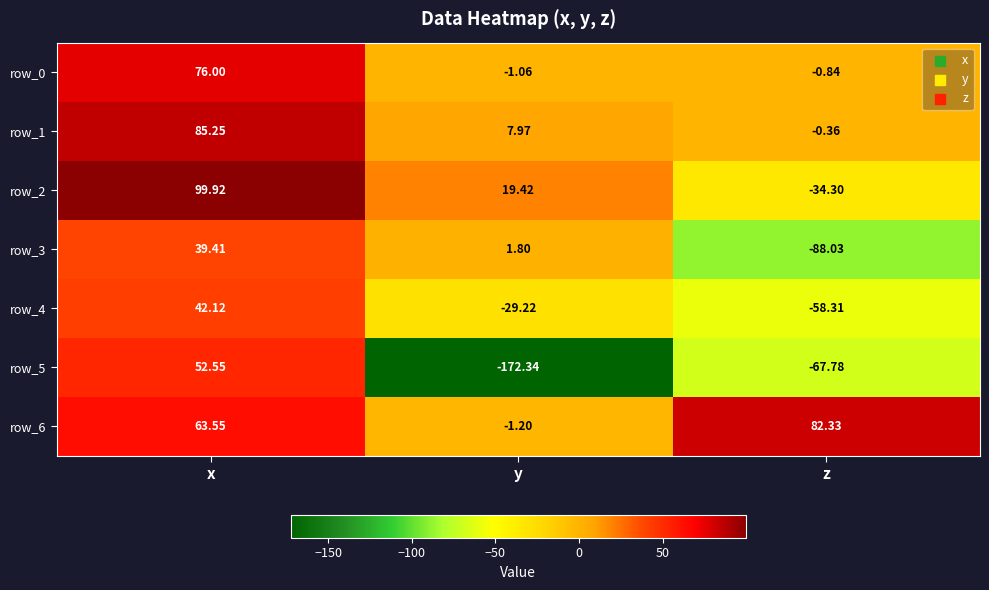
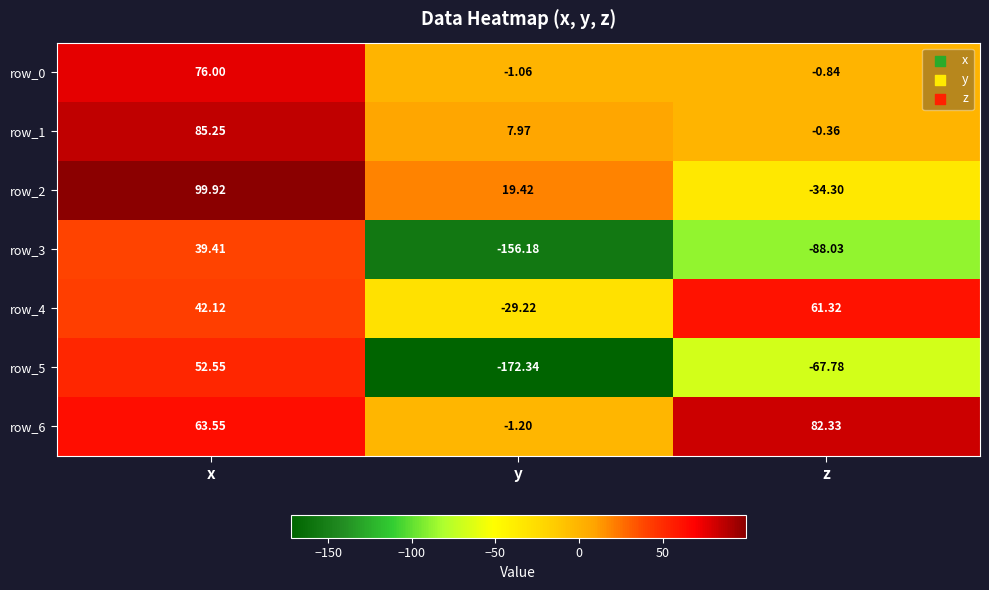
row_3, y: 1.80 -> -156.18
row_4, z: -58.31 -> 61.32
